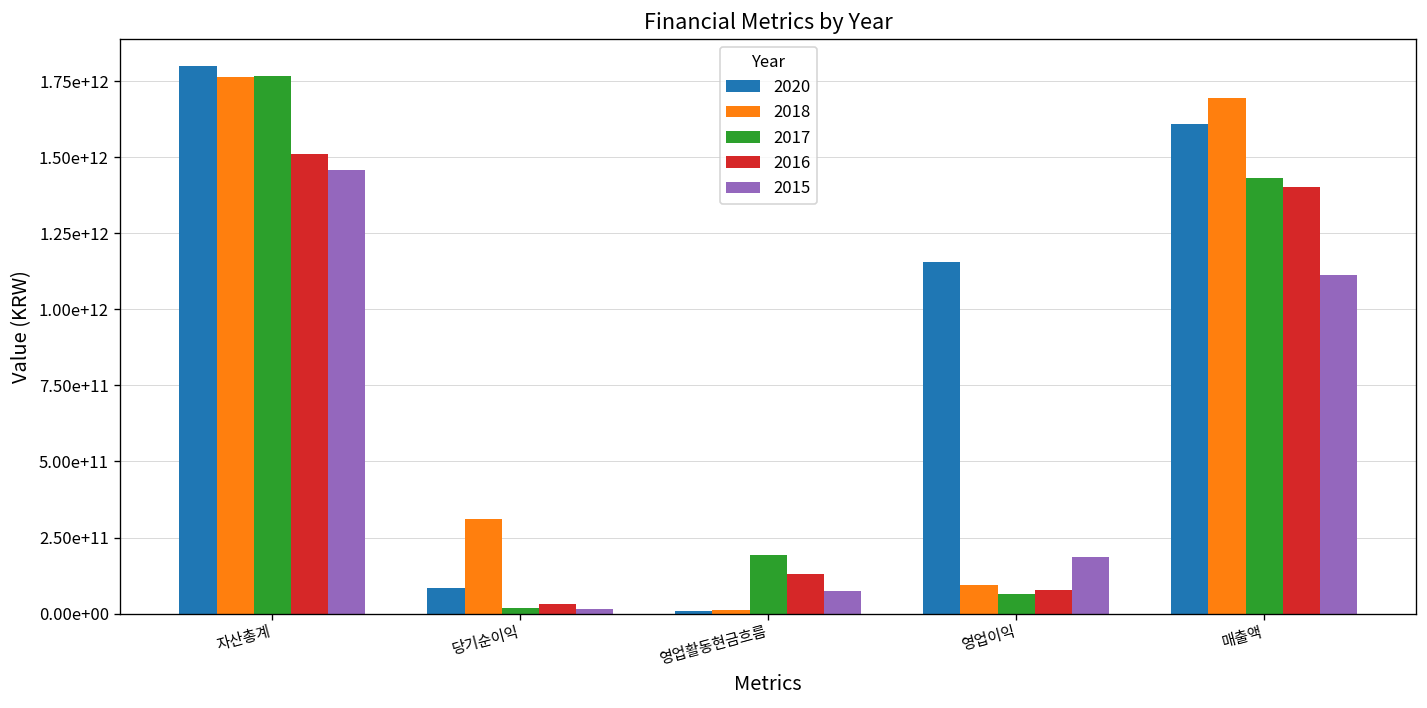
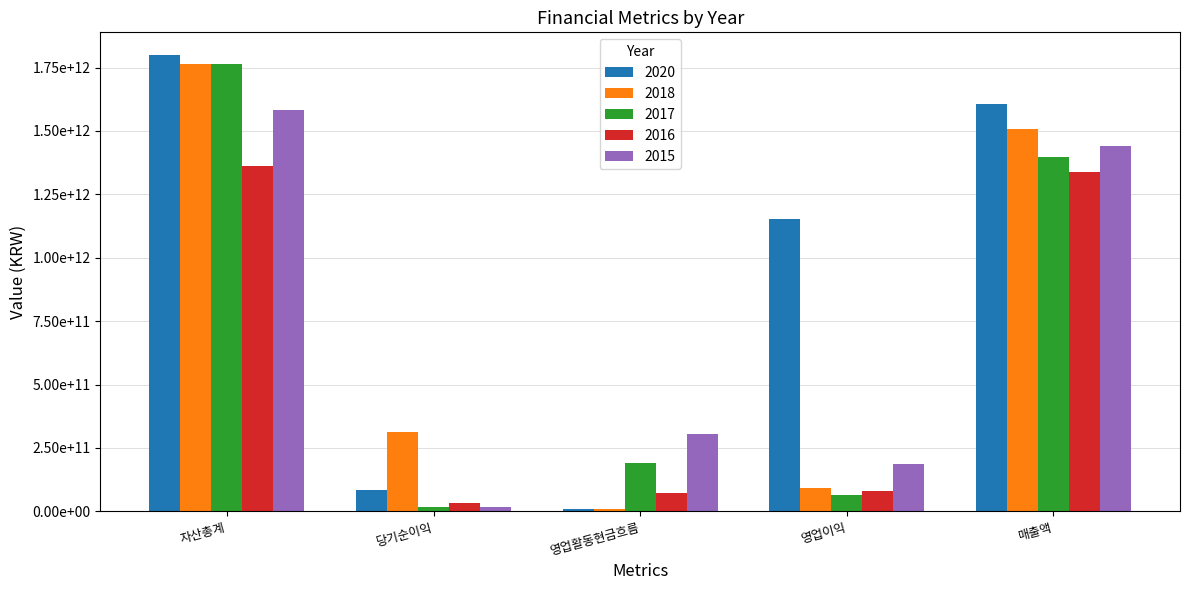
2016, 자산총계: 1510000000000 -> 1360000000000
2015, 자산총계: 1460000000000 -> 1580000000000
2016, 영업활동현금흐름: 130000000000 -> 70000000000
2015, 영업활동현금흐름: 70000000000 -> 300000000000
2018, 매출액: 1700000000000 -> 1510000000000
2017, 매출액: 1430000000000 -> 1400000000000
2016, 매출액: 1400000000000 -> 1340000000000
2015, 매출액: 1110000000000 -> 1440000000000
